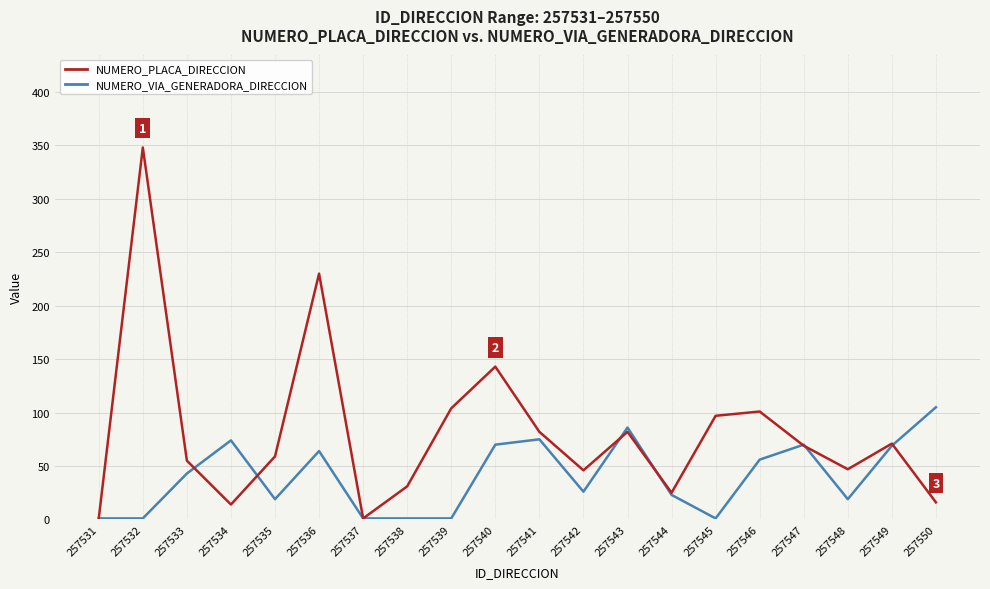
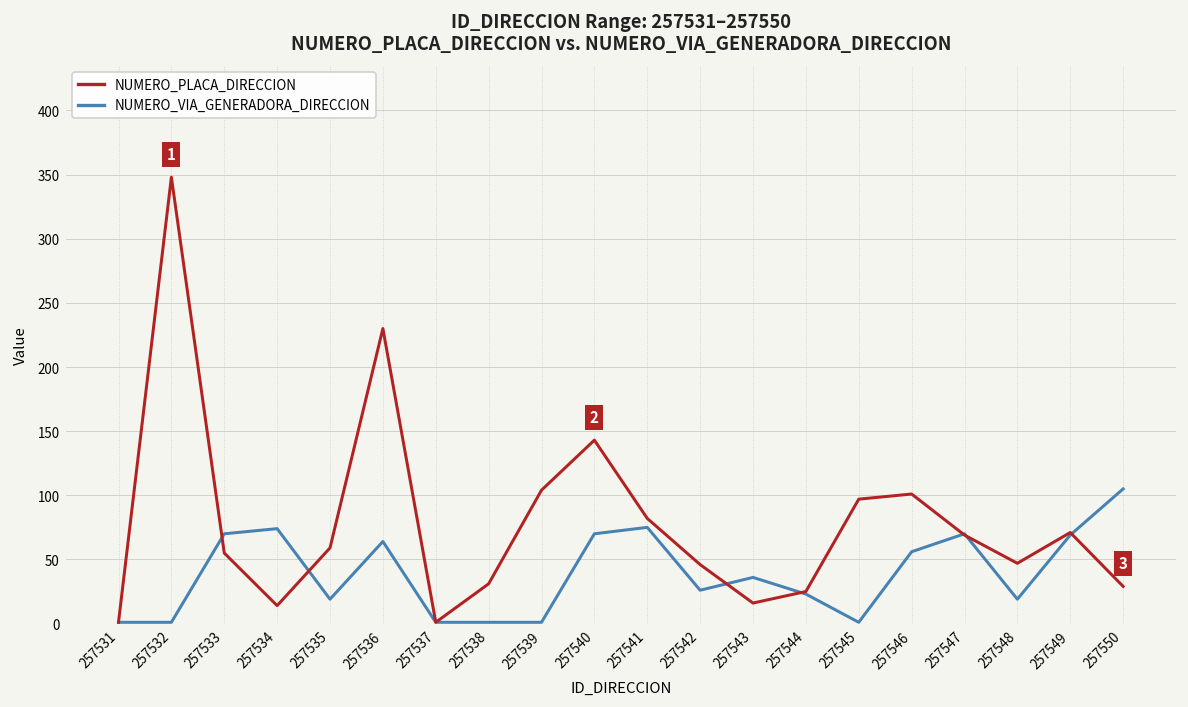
NUMERO_VIA_GENERADORA_DIRECCION, 257533: 43 -> 70
NUMERO_PLACA_DIRECCION, 257543: 82 -> 16
NUMERO_VIA_GENERADORA_DIRECCION, 257543: 86 -> 36
NUMERO_PLACA_DIRECCION, 257550: 16 -> 29
